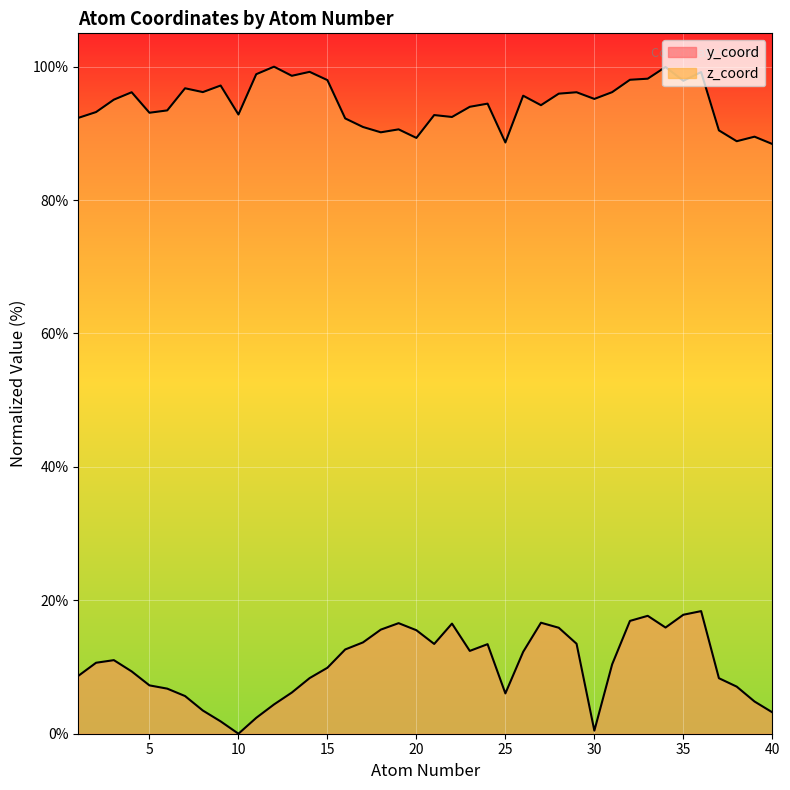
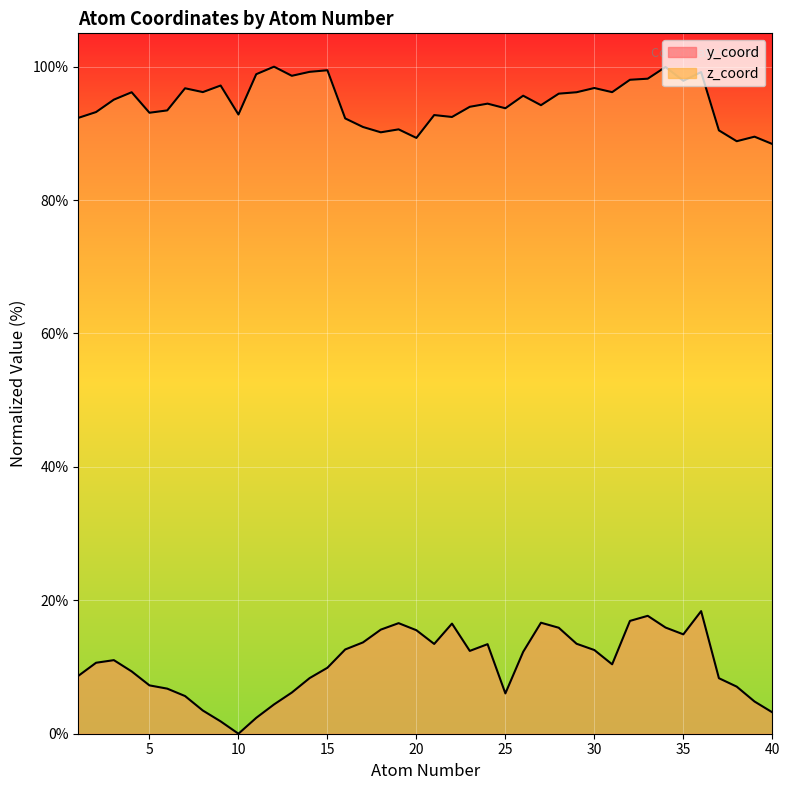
z_coord, 15: 98% -> 99%
z_coord, 25: 89% -> 94%
y_coord, 30: 0% -> 13%
z_coord, 30: 95% -> 97%
y_coord, 35: 18% -> 15%
